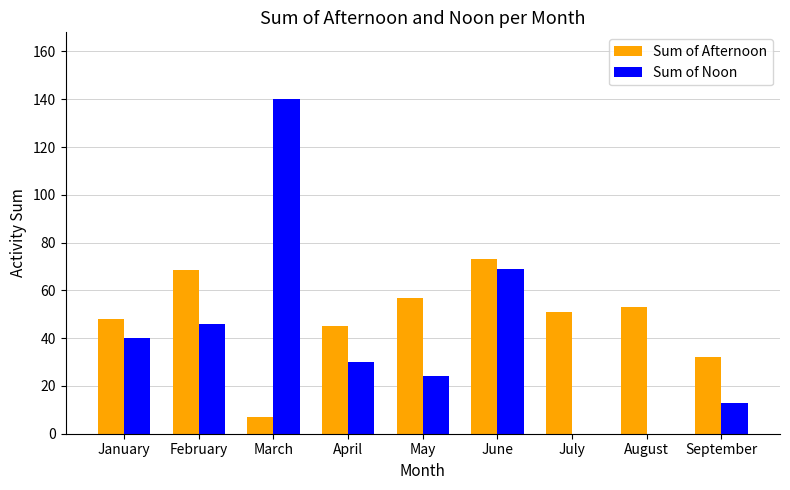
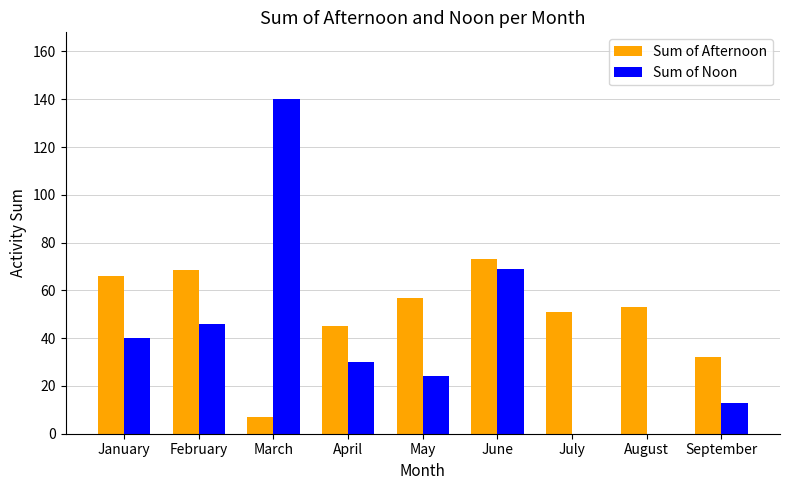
Sum of Afternoon, January: 48 -> 66
